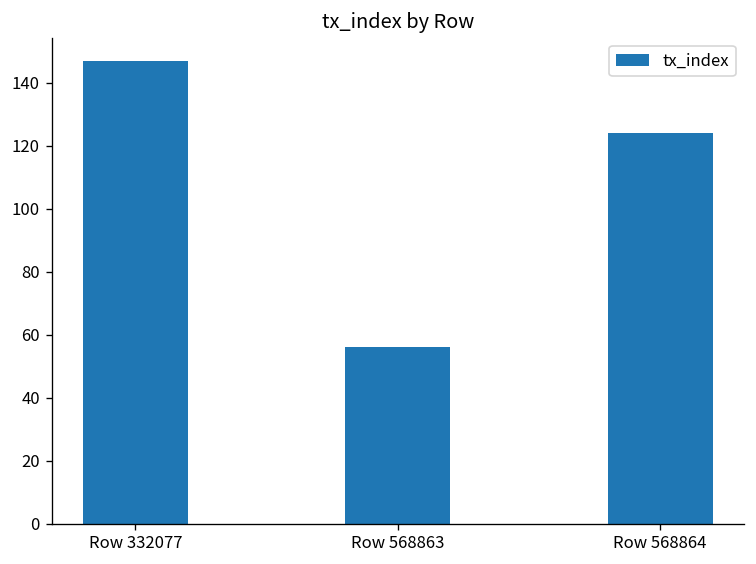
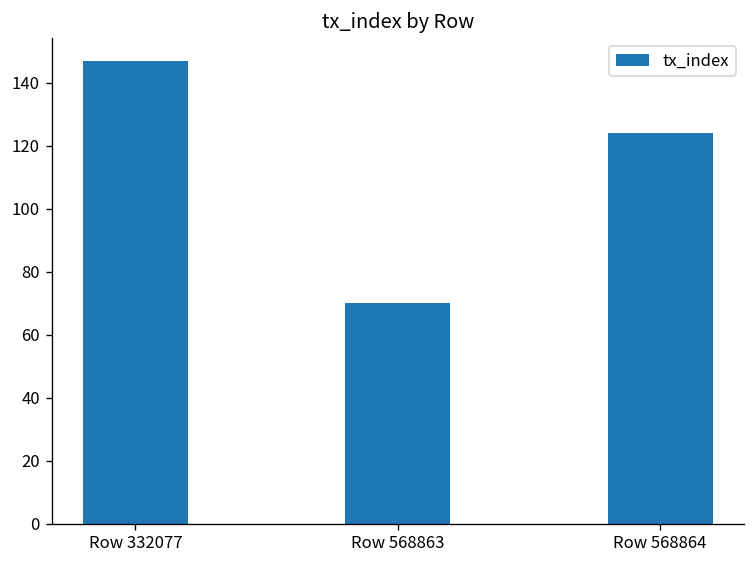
Row 568863: 56 -> 70
